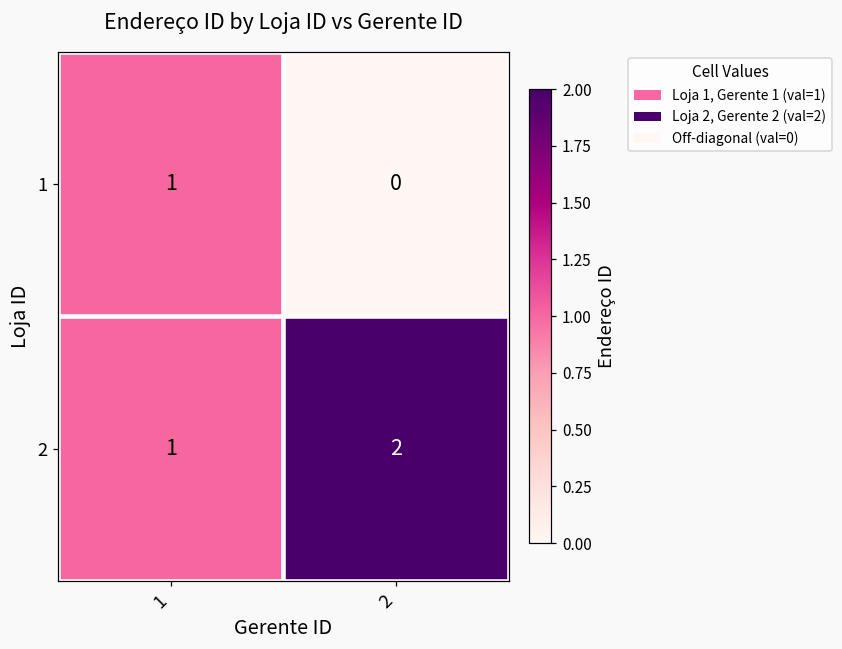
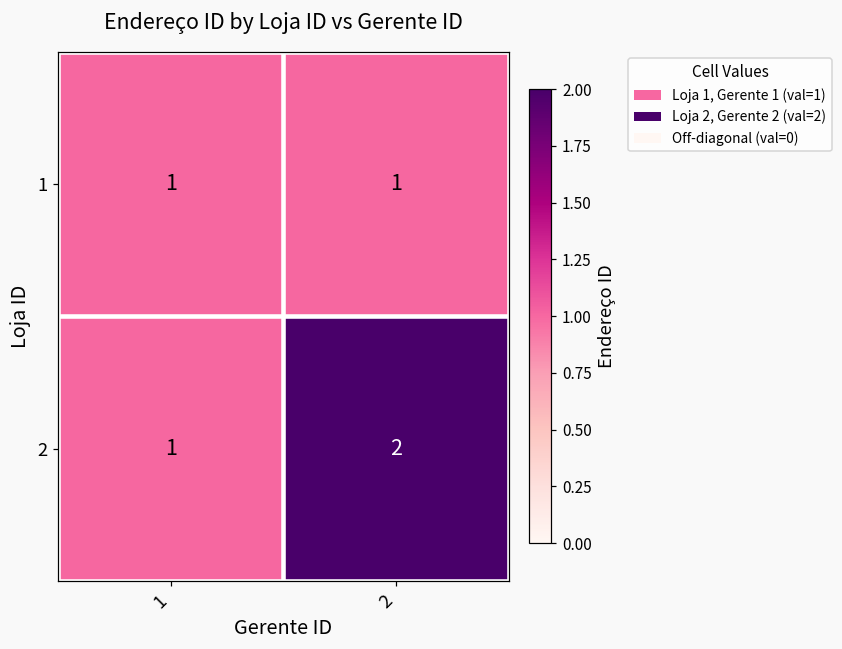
1, 2: 0 -> 1
